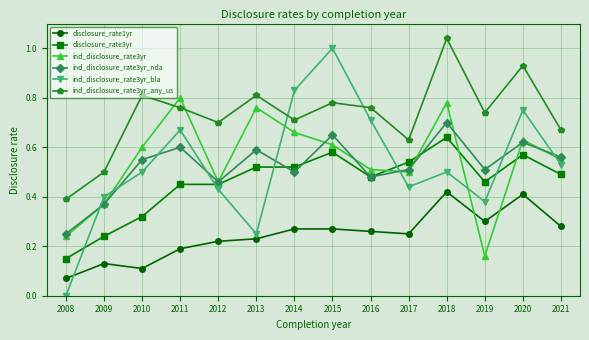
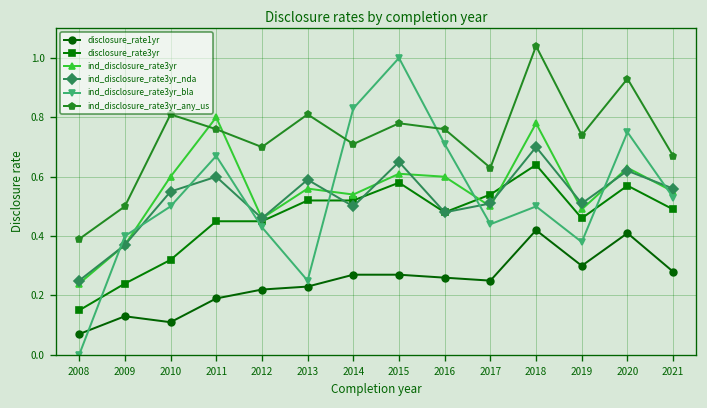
ind_disclosure_rate3yr, 2013: 0.76 -> 0.56
ind_disclosure_rate3yr, 2014: 0.66 -> 0.54
ind_disclosure_rate3yr, 2016: 0.51 -> 0.60
ind_disclosure_rate3yr, 2019: 0.16 -> 0.49
